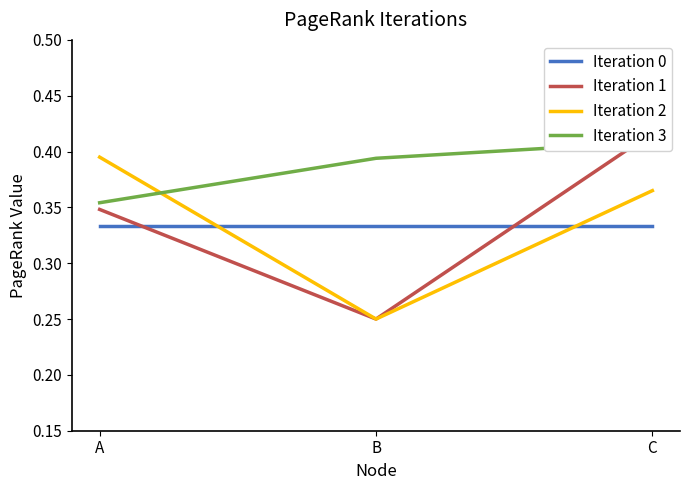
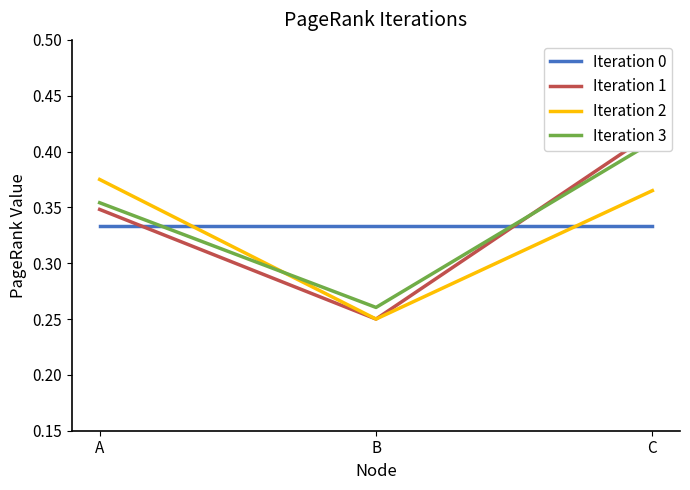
Iteration 2, A: 0.395 -> 0.375
Iteration 3, B: 0.394 -> 0.260
